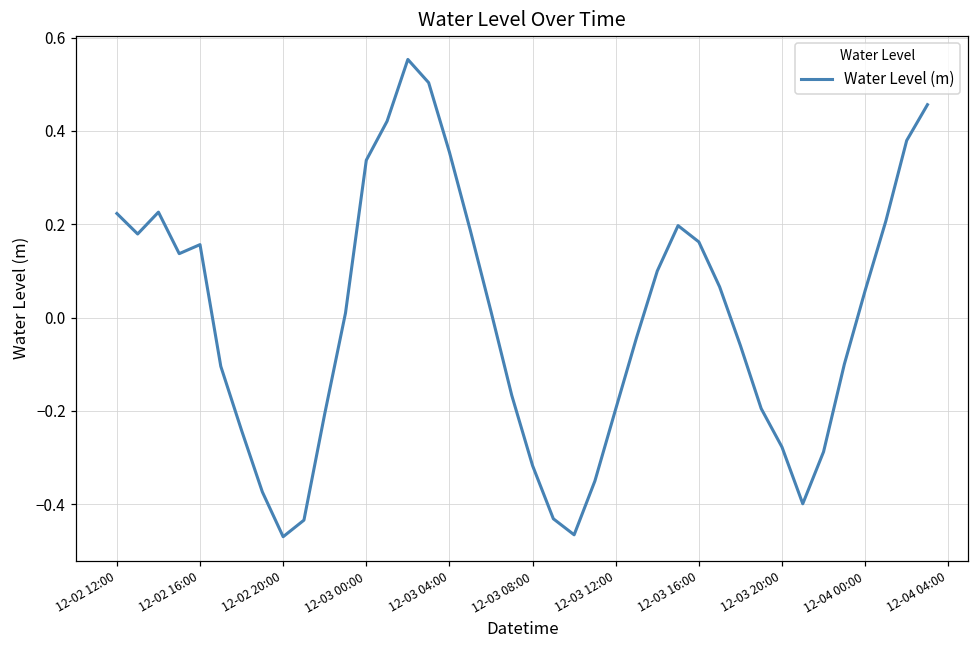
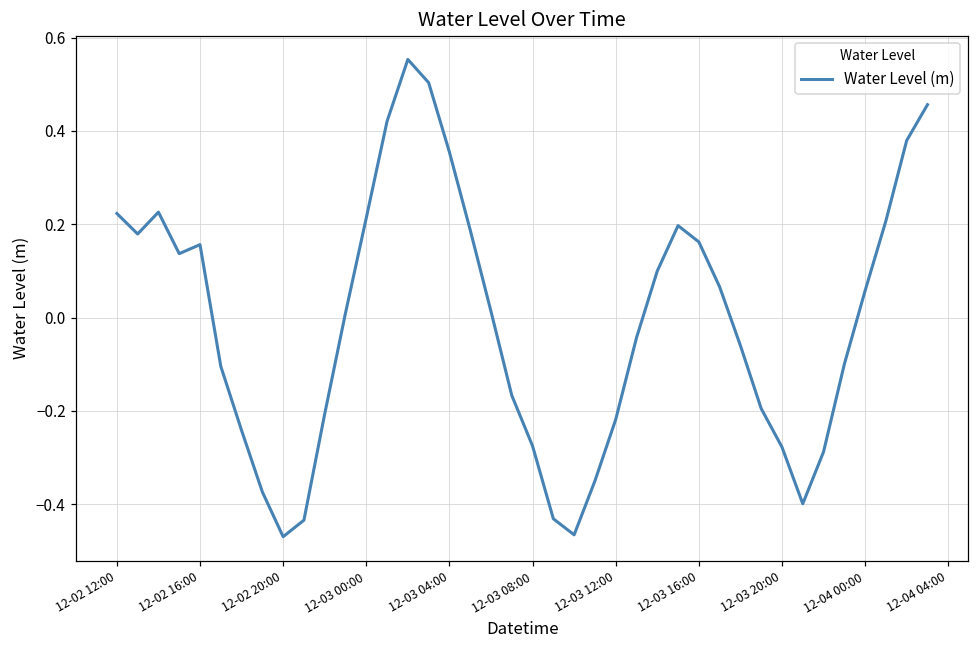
12-03 00:00: 0.34 -> 0.21
12-03 08:00: -0.32 -> -0.28
12-03 12:00: -0.20 -> -0.22
